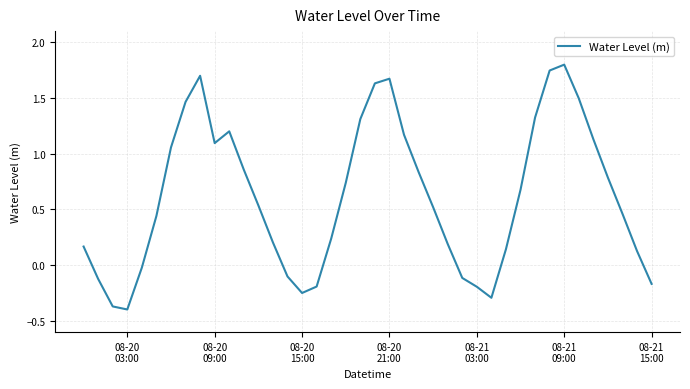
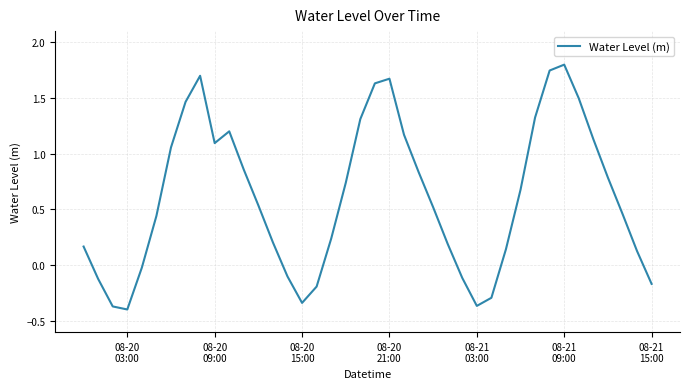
08-20 15:00: -0.25 -> -0.34
08-21 03:00: -0.19 -> -0.36
